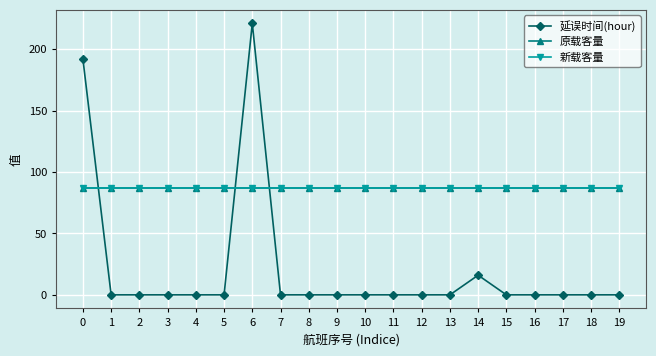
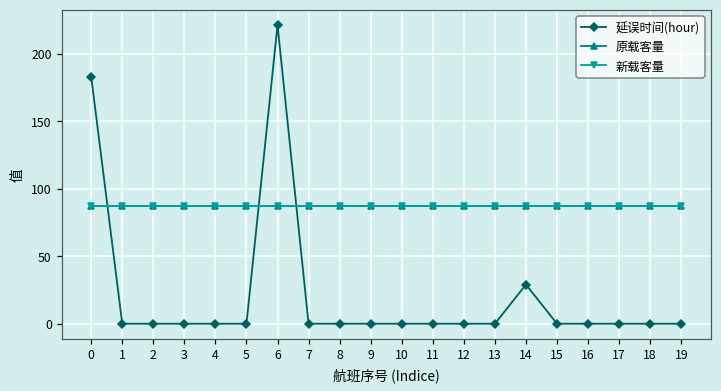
延误时间(hour), 0: 192 -> 183
延误时间(hour), 14: 16 -> 29
